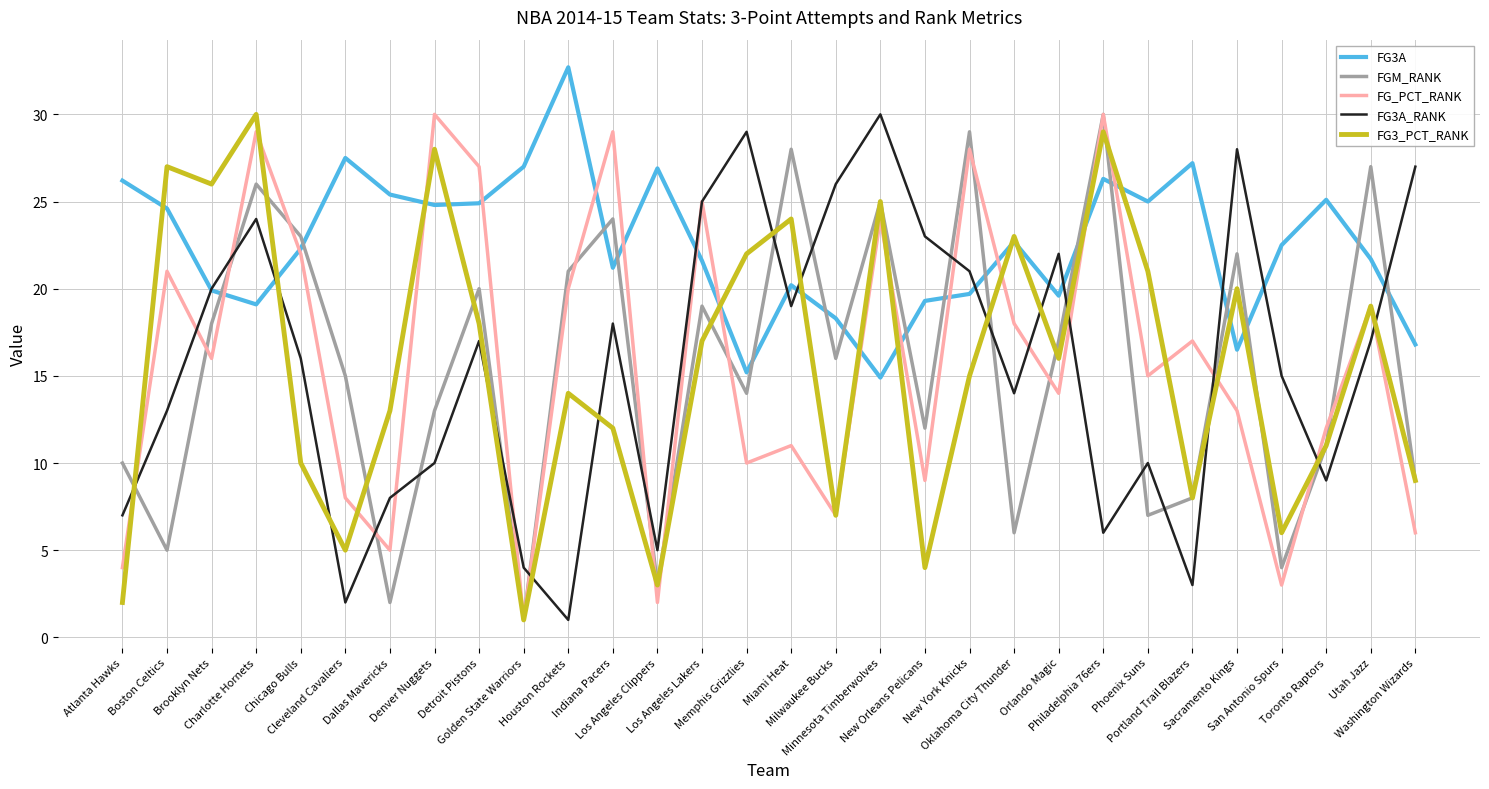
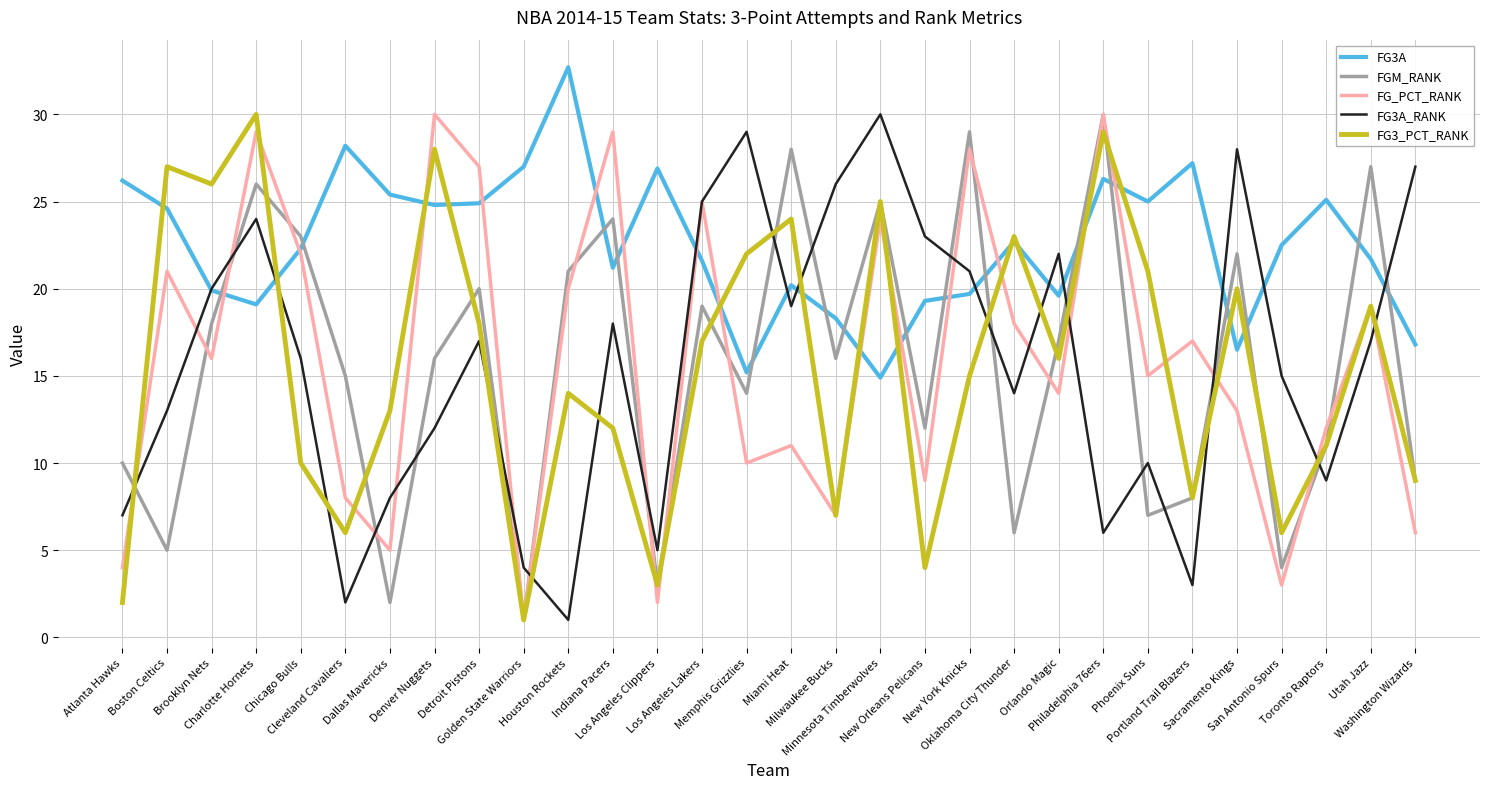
FG3A, Cleveland Cavaliers: 27.5 -> 28.2
FG3_PCT_RANK, Cleveland Cavaliers: 5 -> 6
FGM_RANK, Denver Nuggets: 13 -> 16
FG3A_RANK, Denver Nuggets: 10 -> 12
